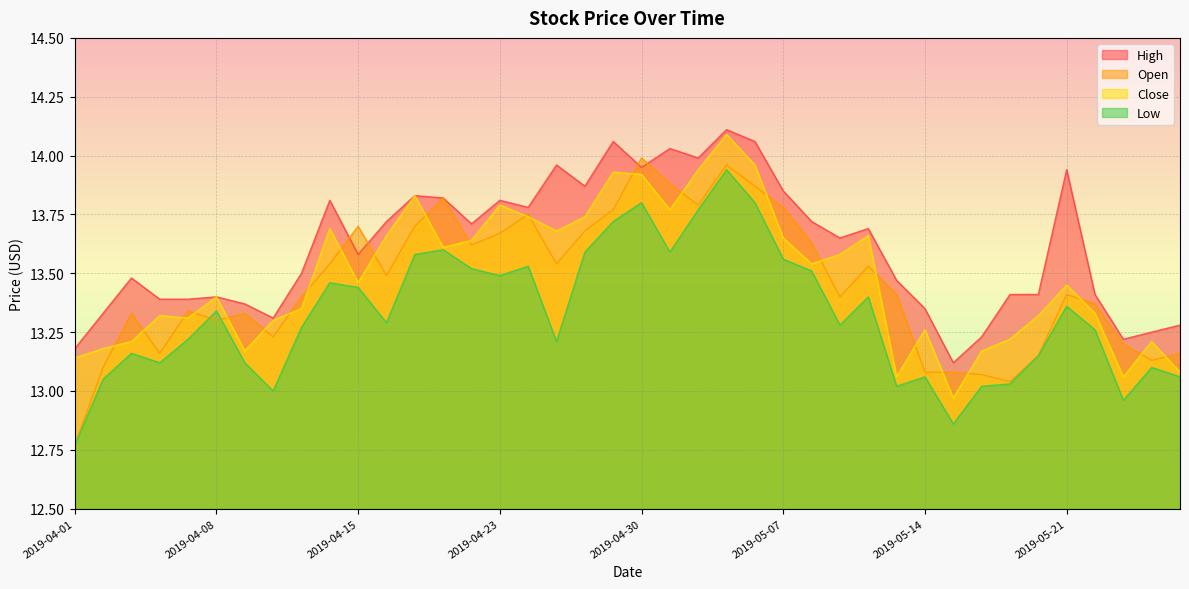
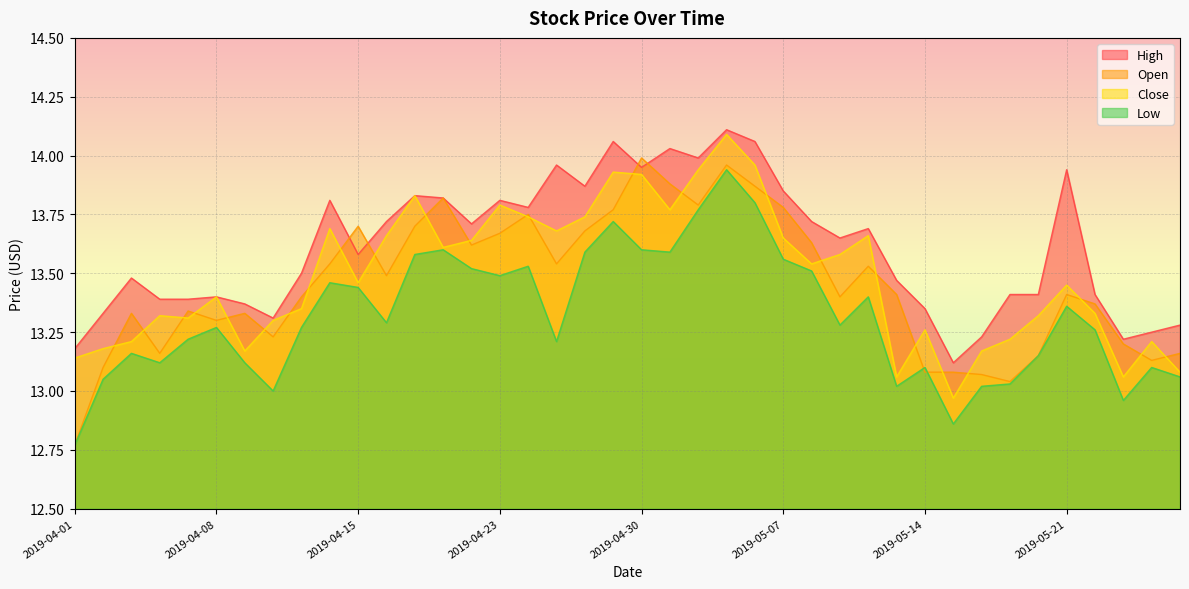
Low, 2019-04-08: 13.34 -> 13.27
Low, 2019-04-30: 13.8 -> 13.6
Low, 2019-05-14: 13.06 -> 13.10
